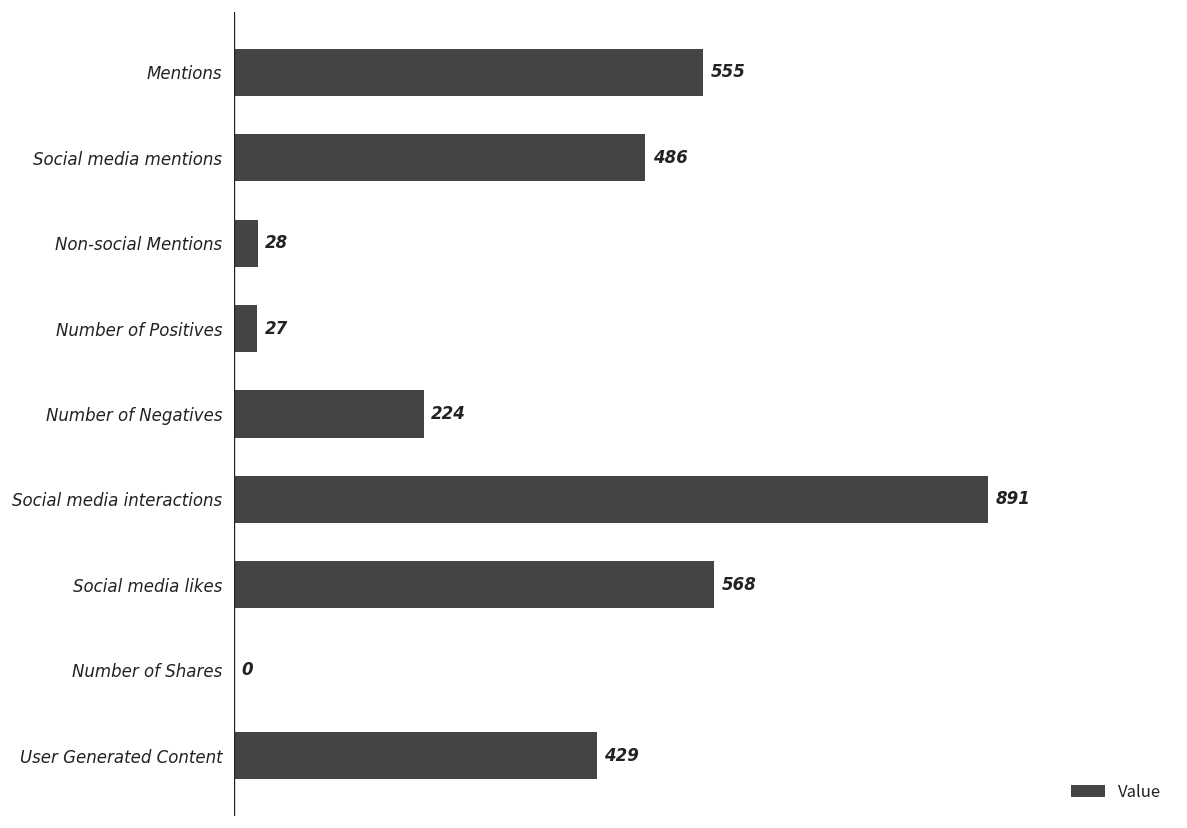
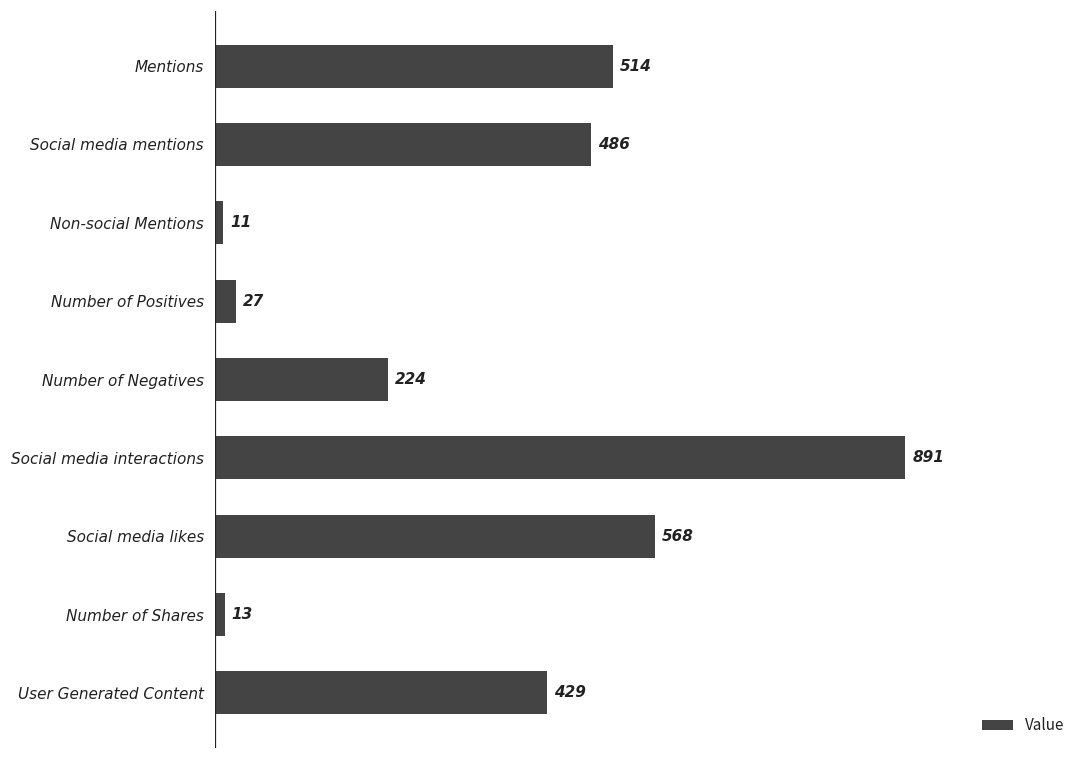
Mentions: 555 -> 514
Non-social Mentions: 28 -> 11
Number of Shares: 0 -> 13
